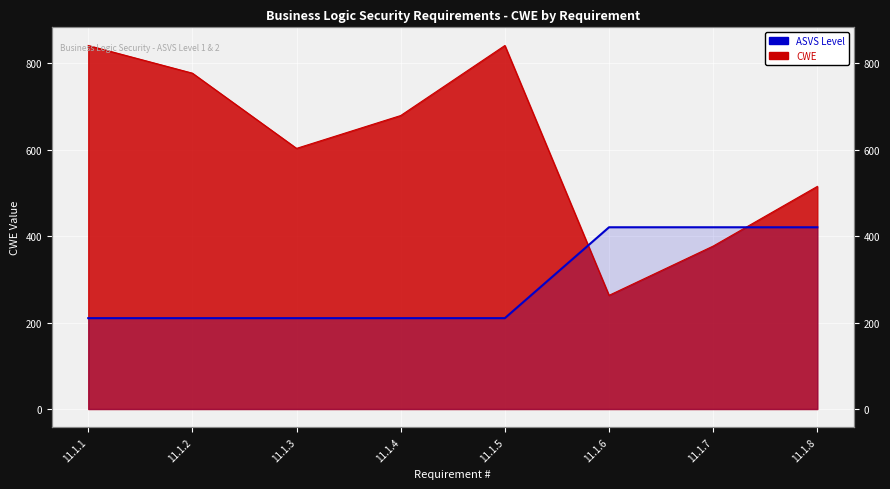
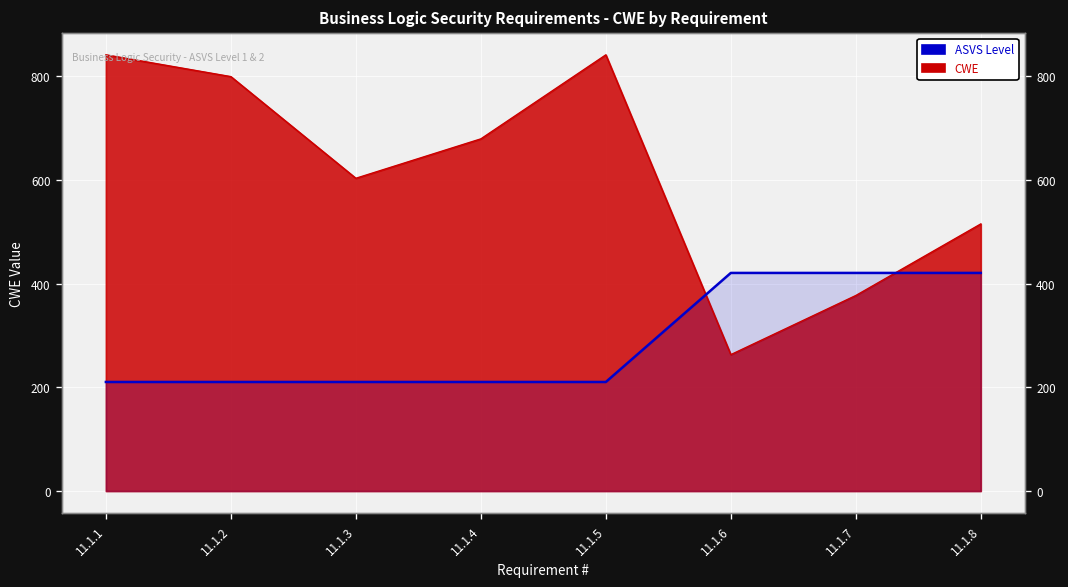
CWE, 11.1.2: 780 -> 800
